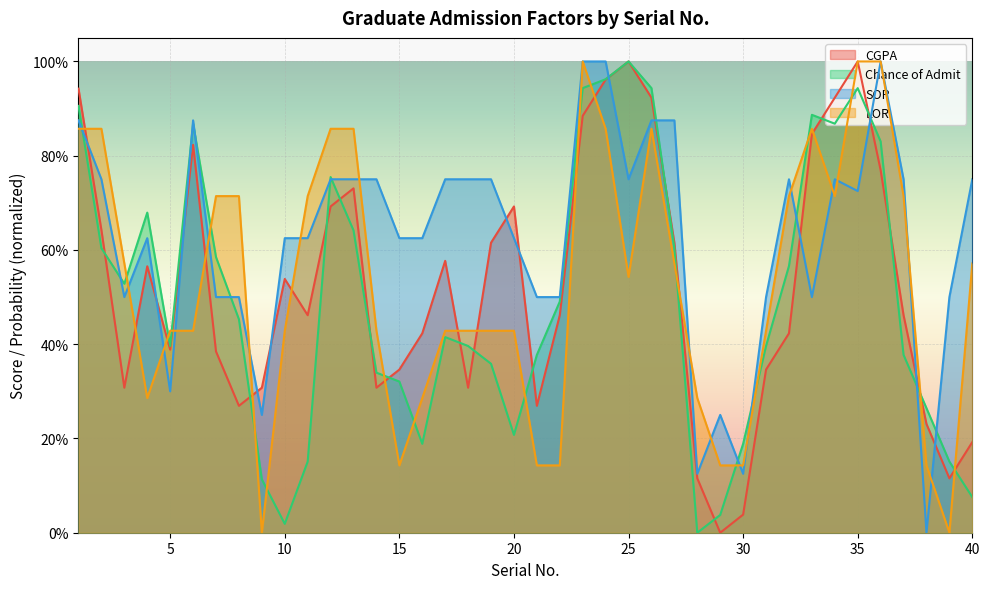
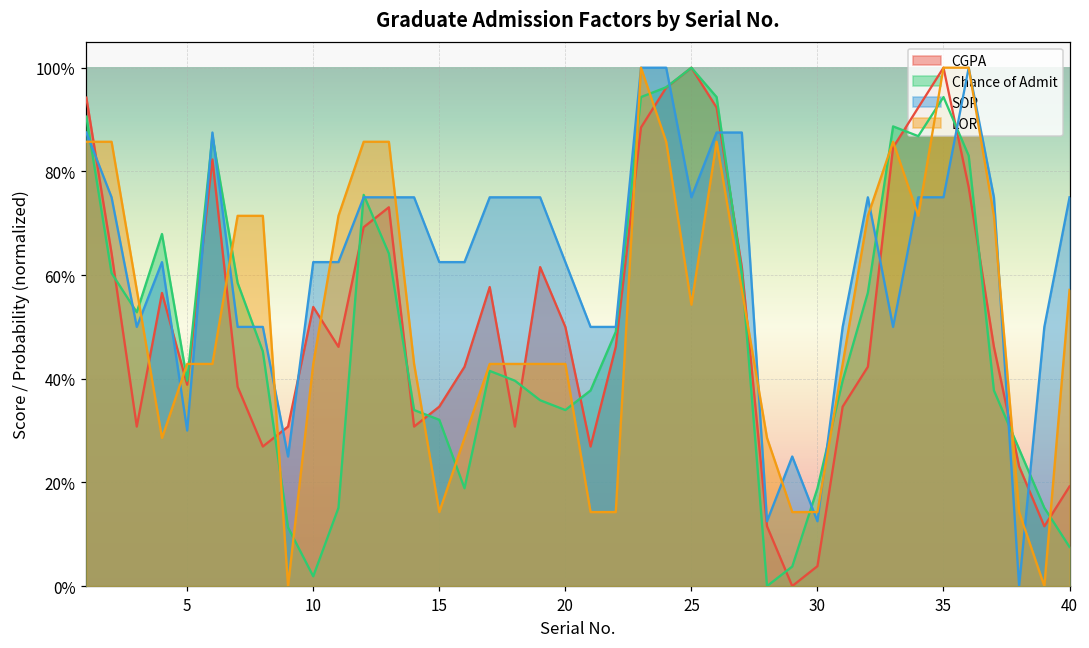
CGPA, 20: 69% -> 50%
Chance of Admit, 20: 21% -> 34%
SOP, 35: 73% -> 75%
